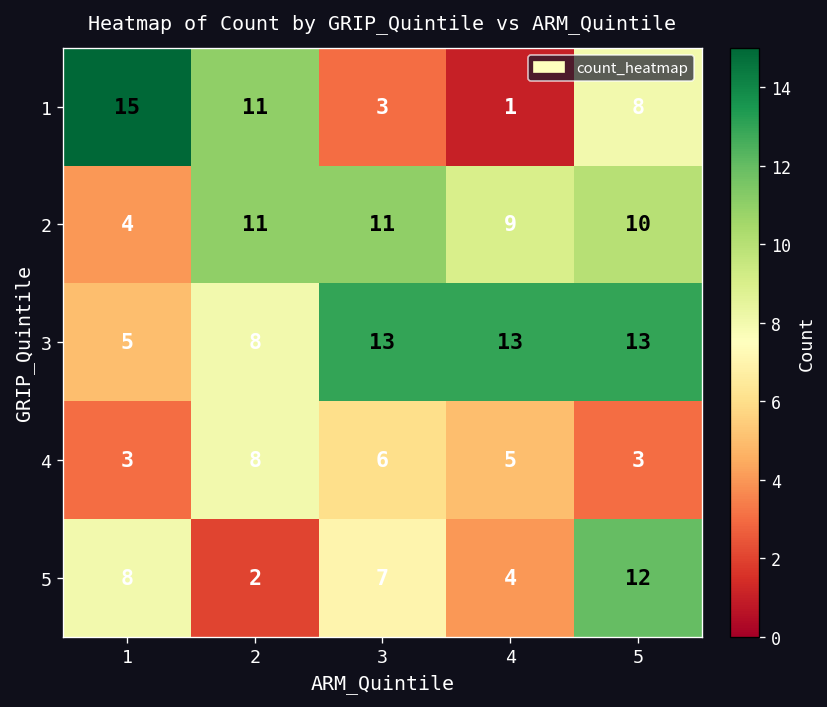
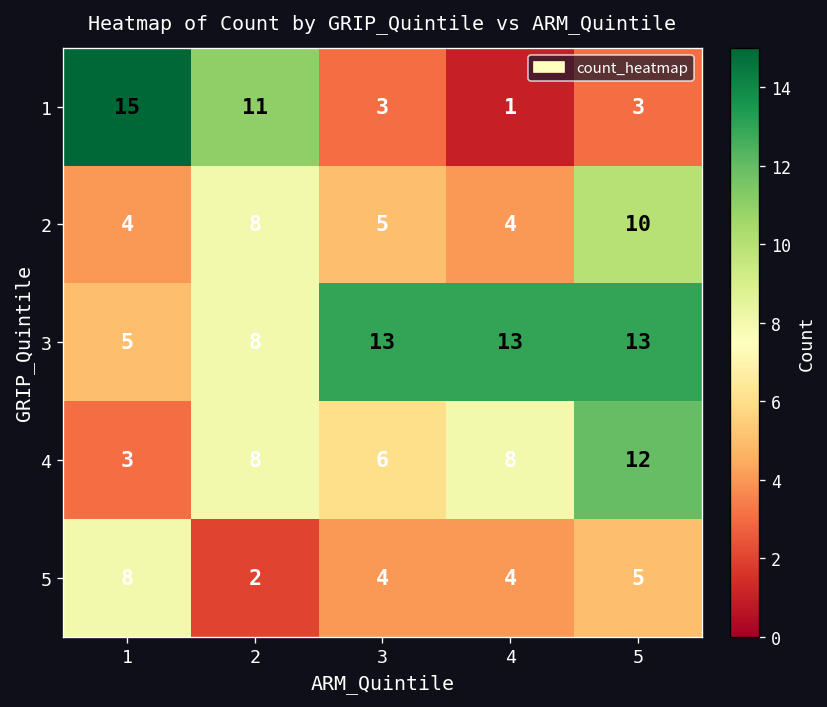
1, 5: 8 -> 3
2, 2: 11 -> 8
2, 3: 11 -> 5
2, 4: 9 -> 4
4, 4: 5 -> 8
4, 5: 3 -> 12
5, 3: 7 -> 4
5, 5: 12 -> 5
